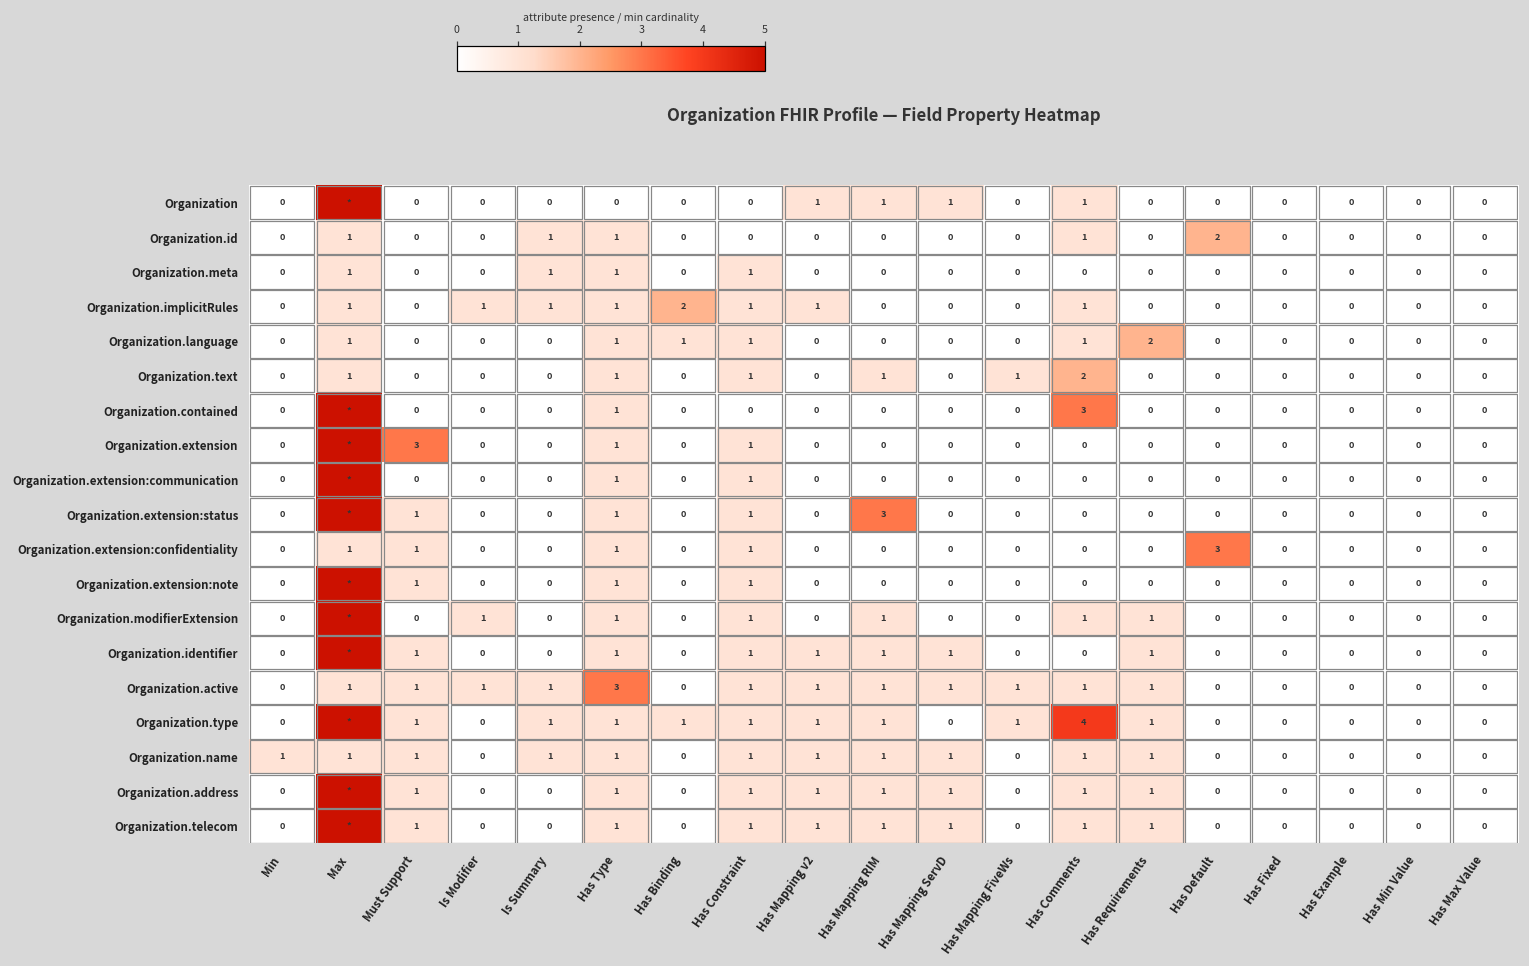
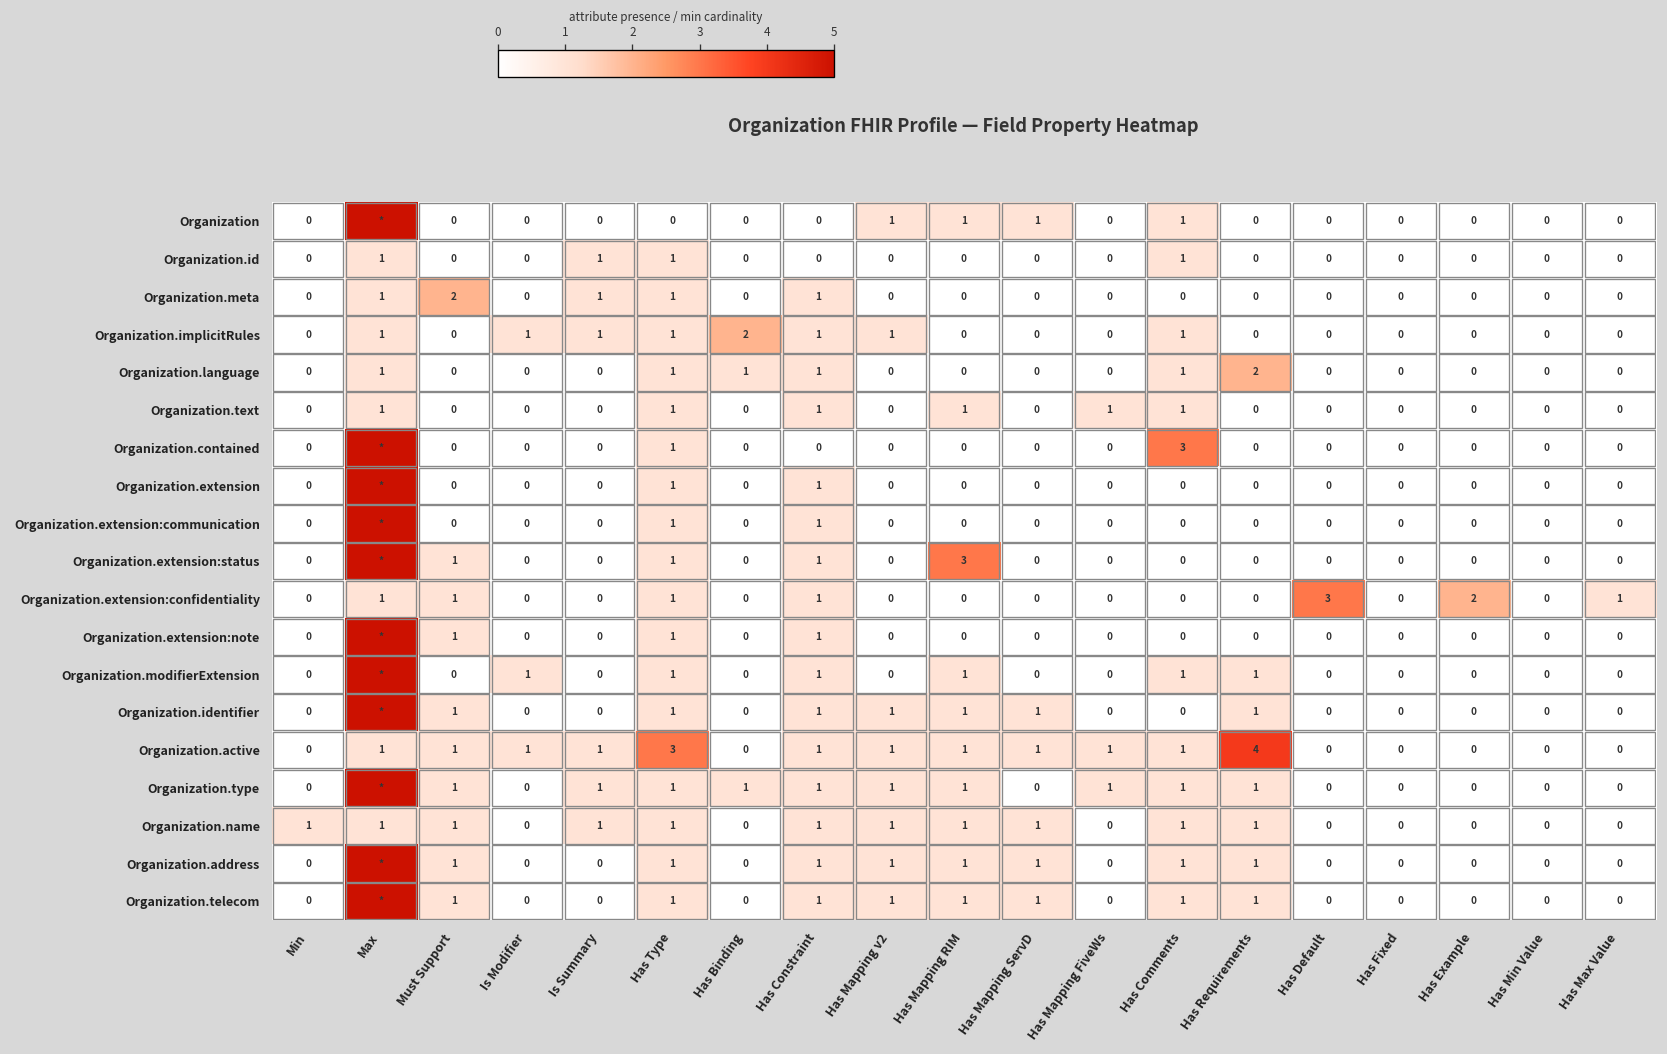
Organization.id, Has Default: 2 -> 0
Organization.meta, Must Support: 0 -> 2
Organization.text, Has Comments: 2 -> 1
Organization.extension, Must Support: 3 -> 0
Organization.extension:confidentiality, Has Example: 0 -> 2
Organization.extension:confidentiality, Has Max Value: 0 -> 1
Organization.active, Has Requirements: 1 -> 4
Organization.type, Has Comments: 4 -> 1
